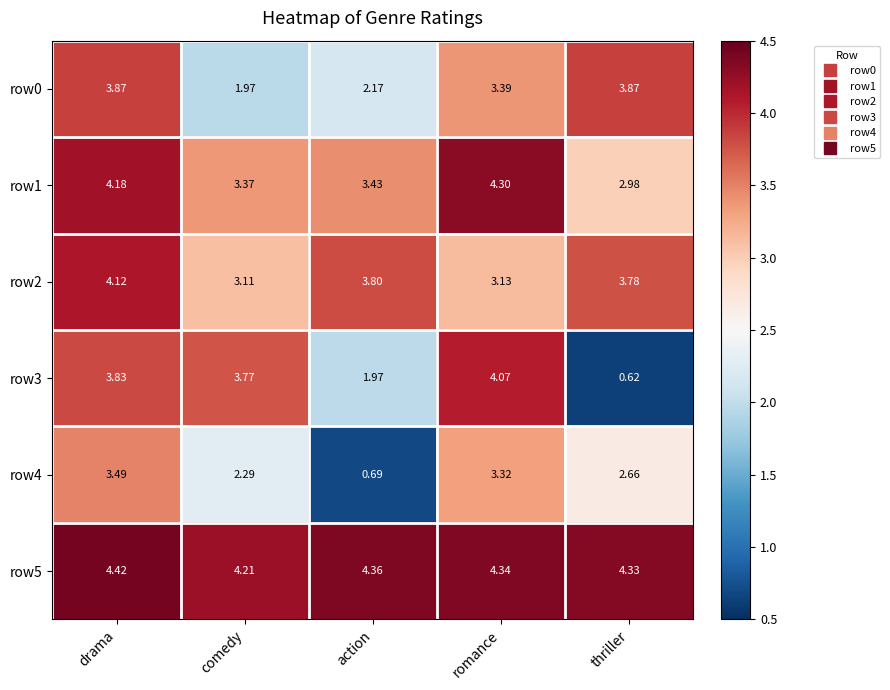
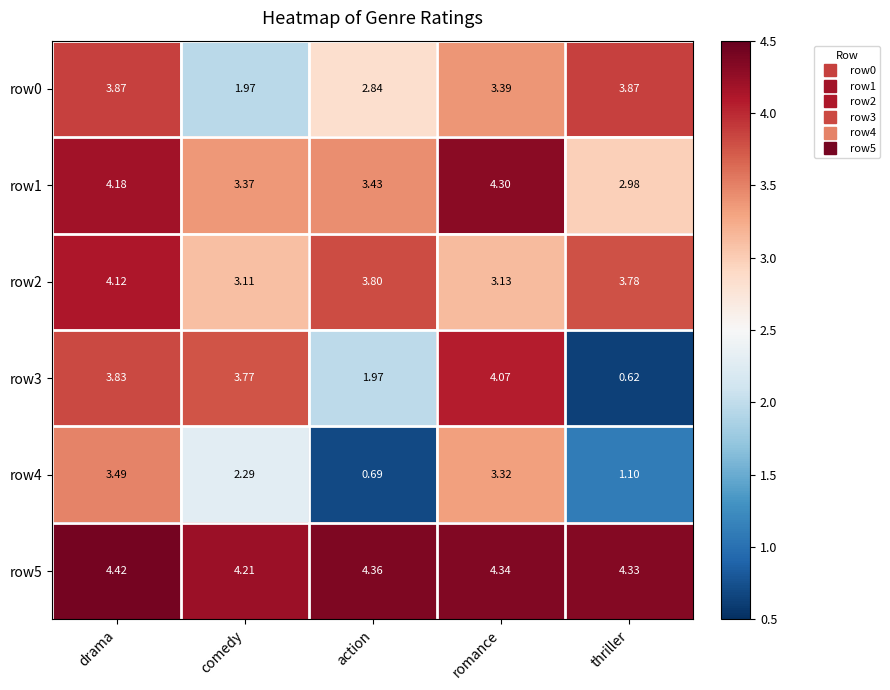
row0, action: 2.17 -> 2.84
row4, thriller: 2.66 -> 1.10
